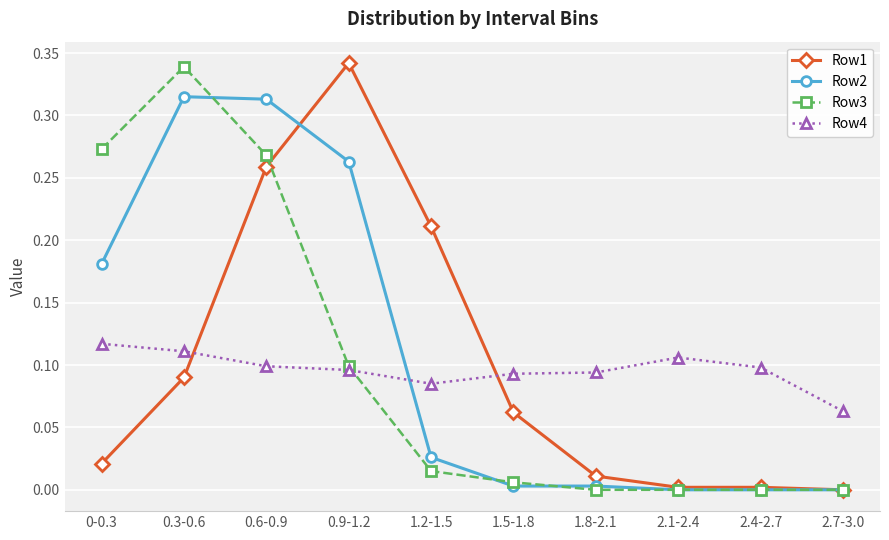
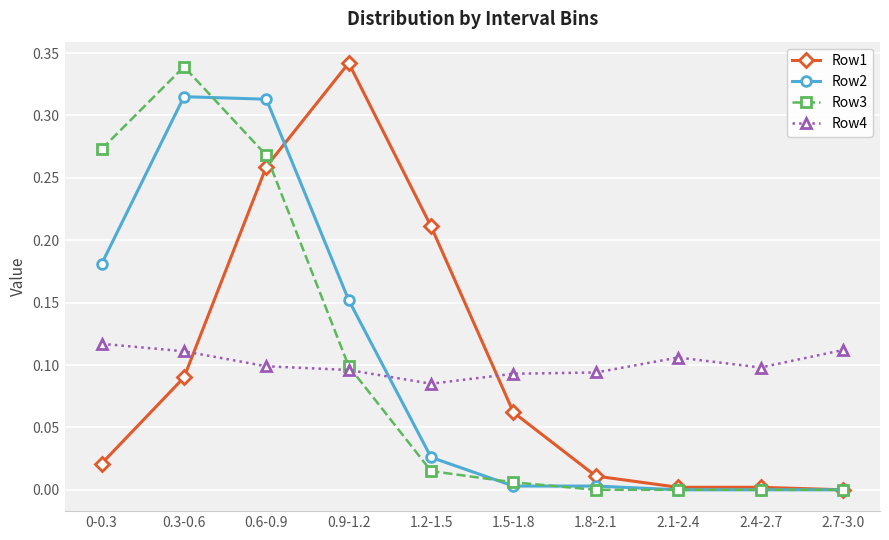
Row2, 0.9-1.2: 0.263 -> 0.152
Row4, 2.7-3.0: 0.063 -> 0.112
